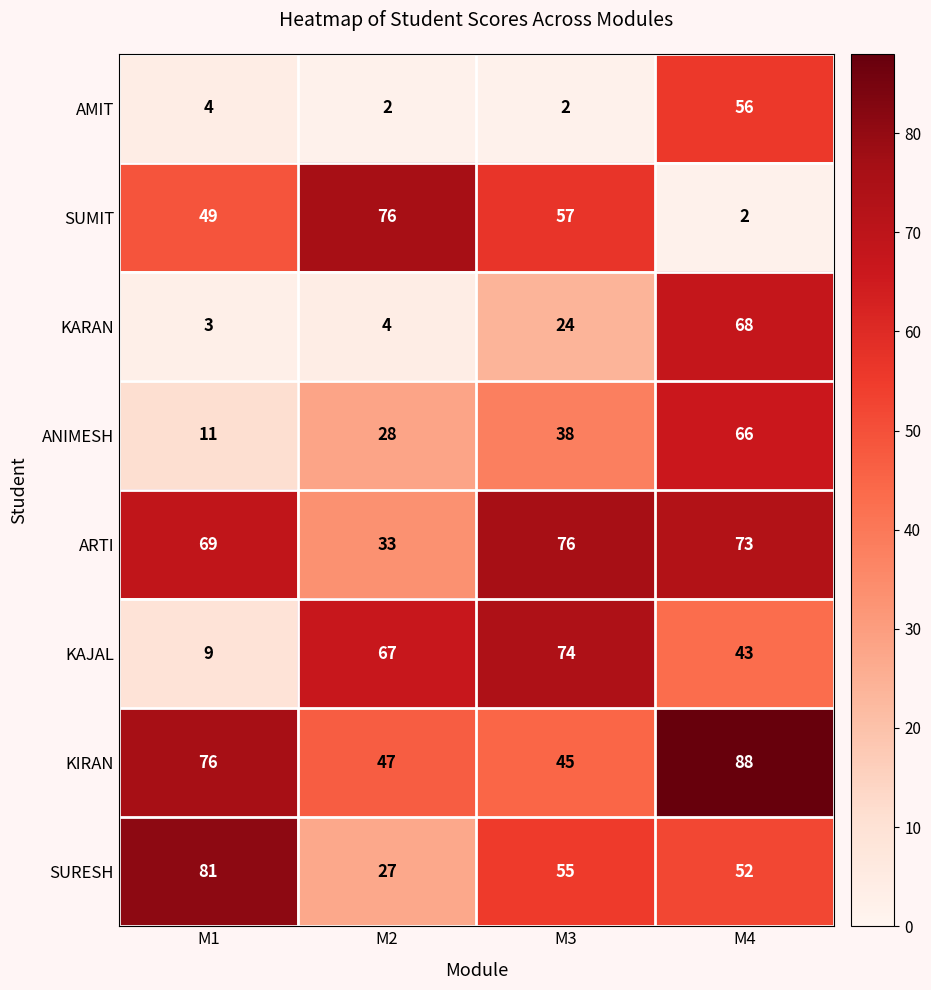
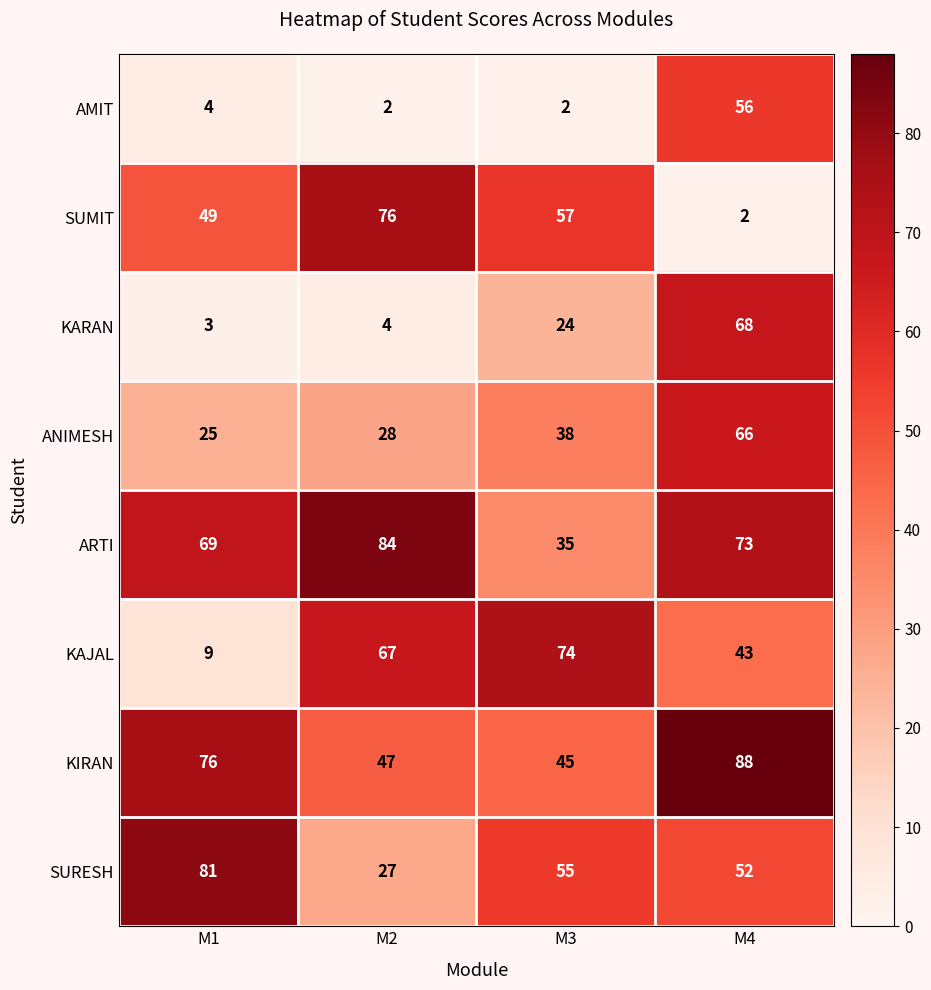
ANIMESH, M1: 11 -> 25
ARTI, M2: 33 -> 84
ARTI, M3: 76 -> 35
